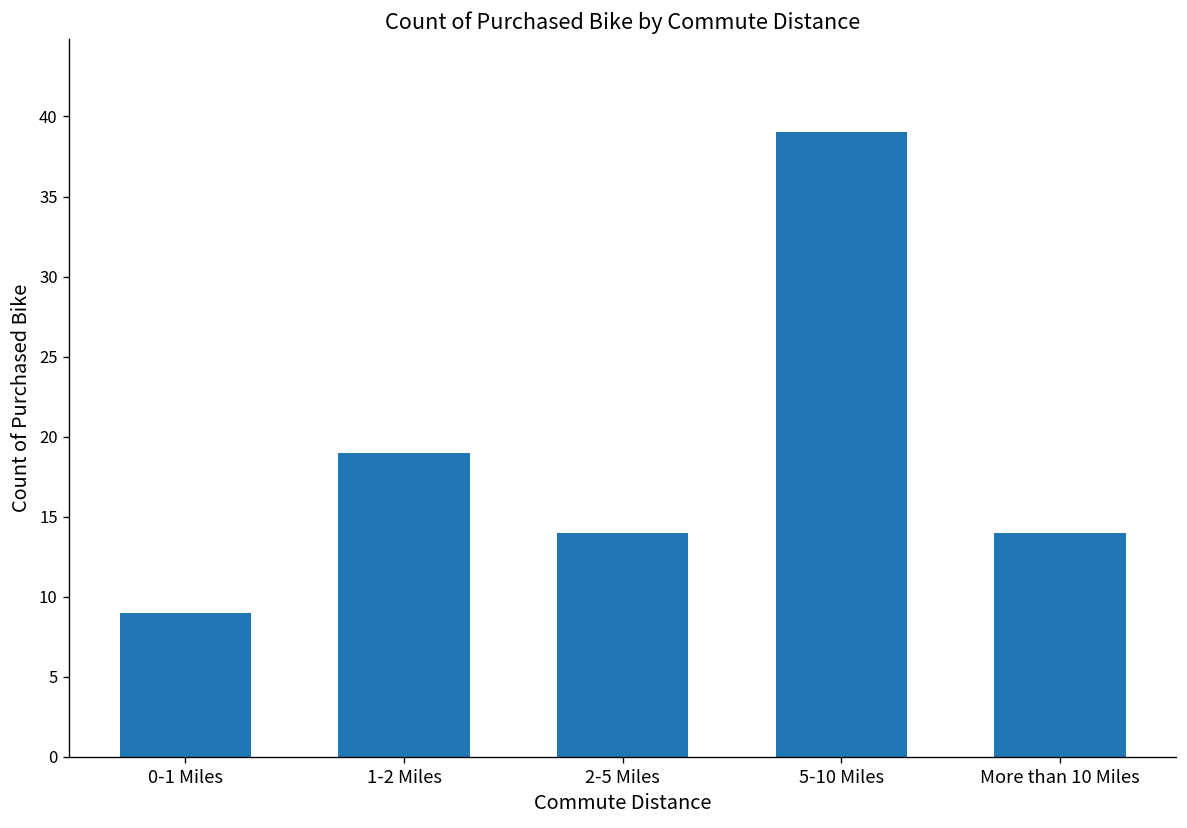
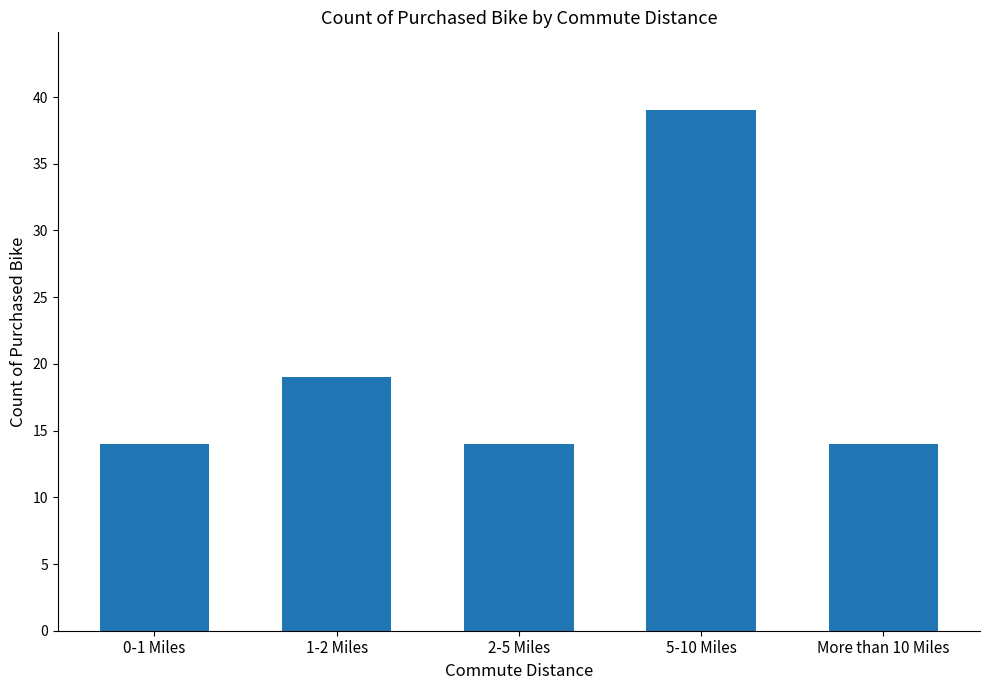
0-1 Miles: 9 -> 14
